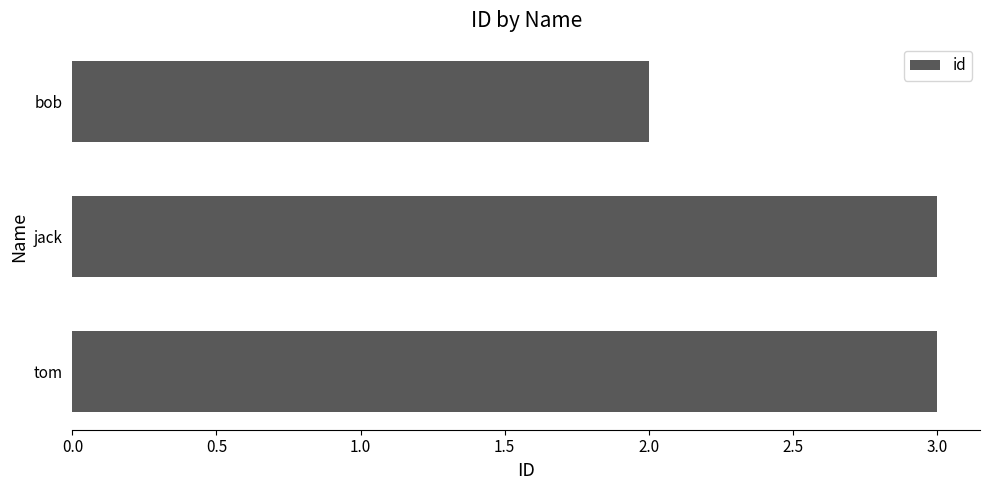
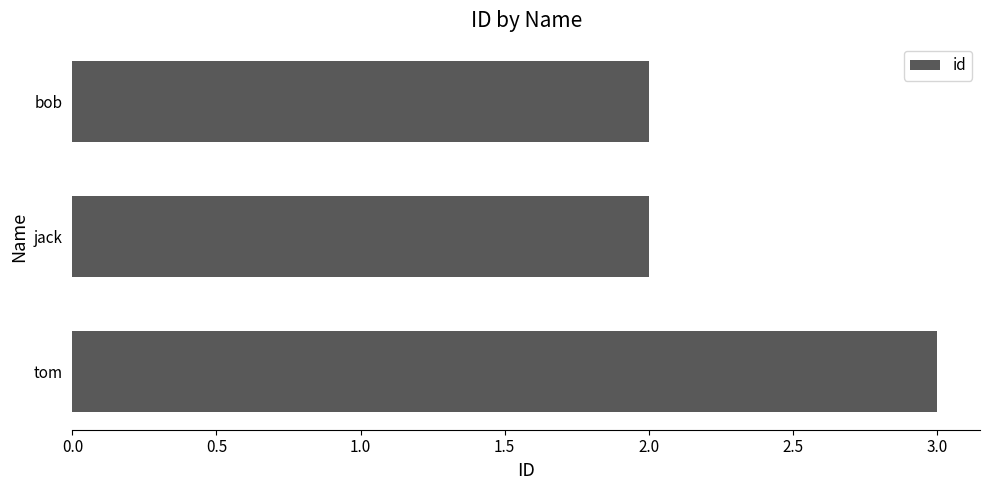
jack: 3 -> 2
